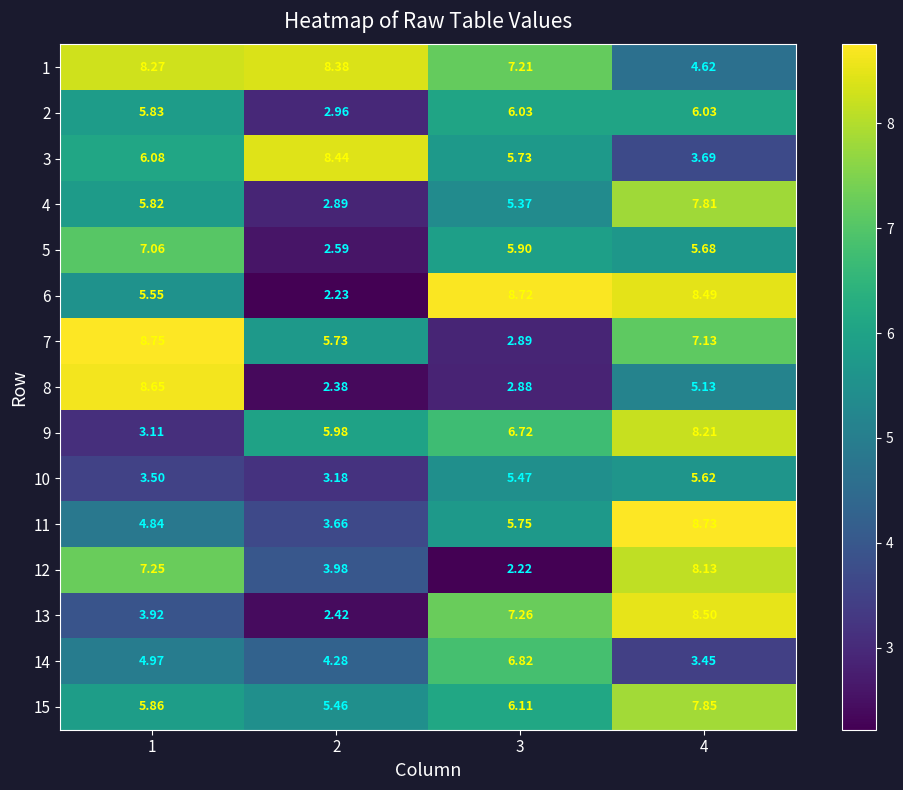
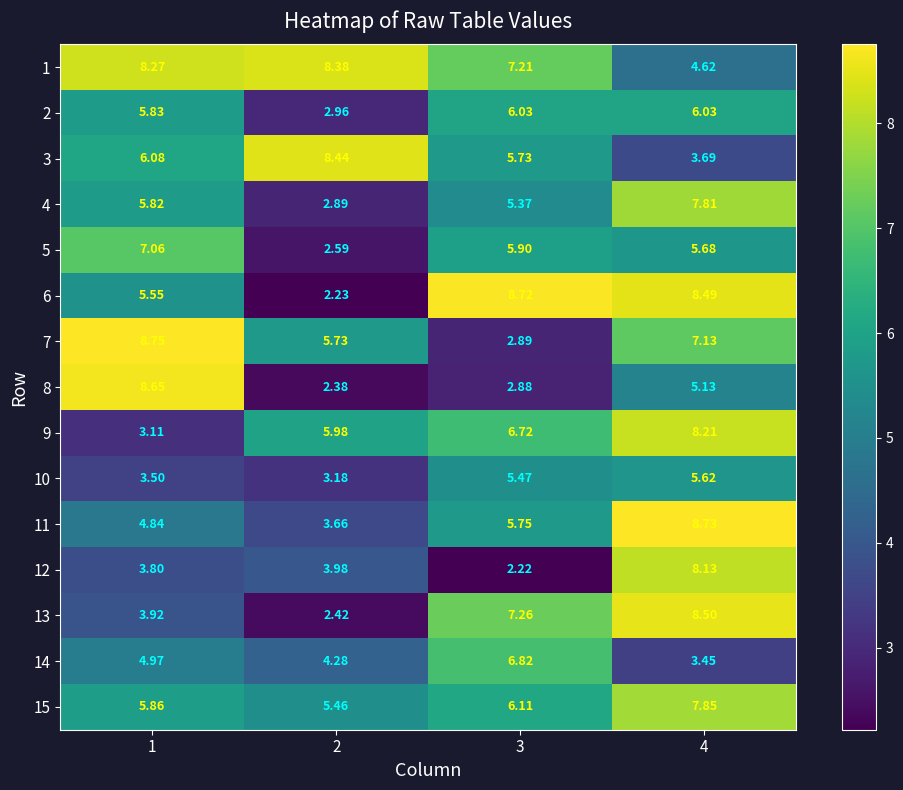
12, 1: 7.25 -> 3.80
